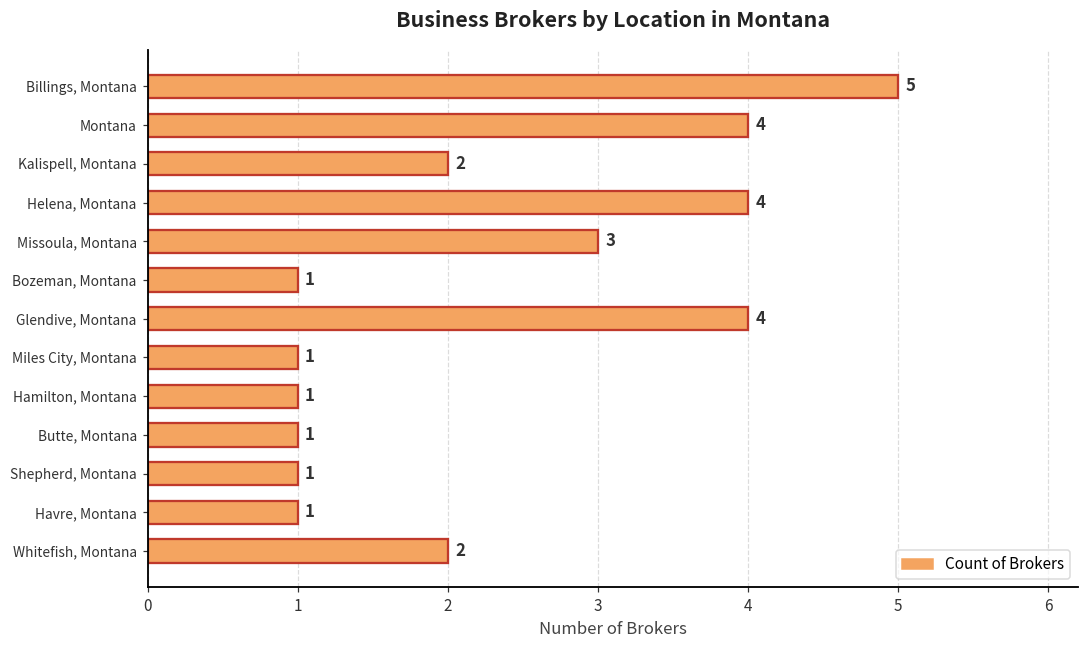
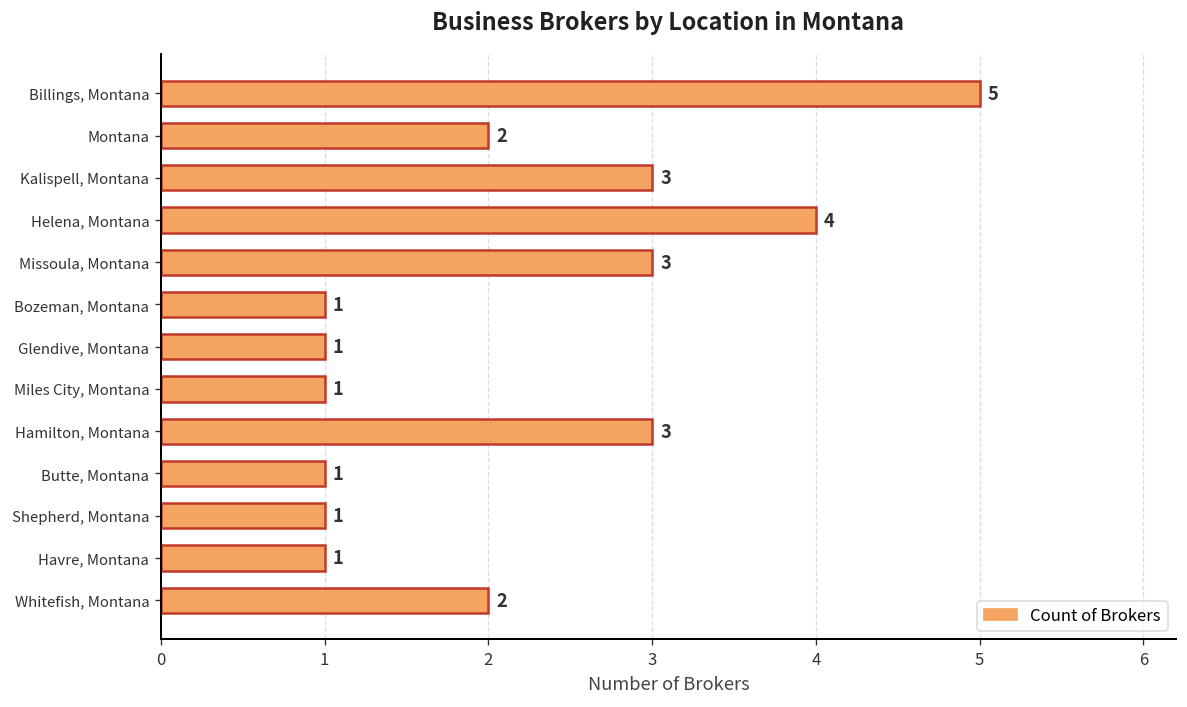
Montana: 4 -> 2
Kalispell, Montana: 2 -> 3
Glendive, Montana: 4 -> 1
Hamilton, Montana: 1 -> 3
